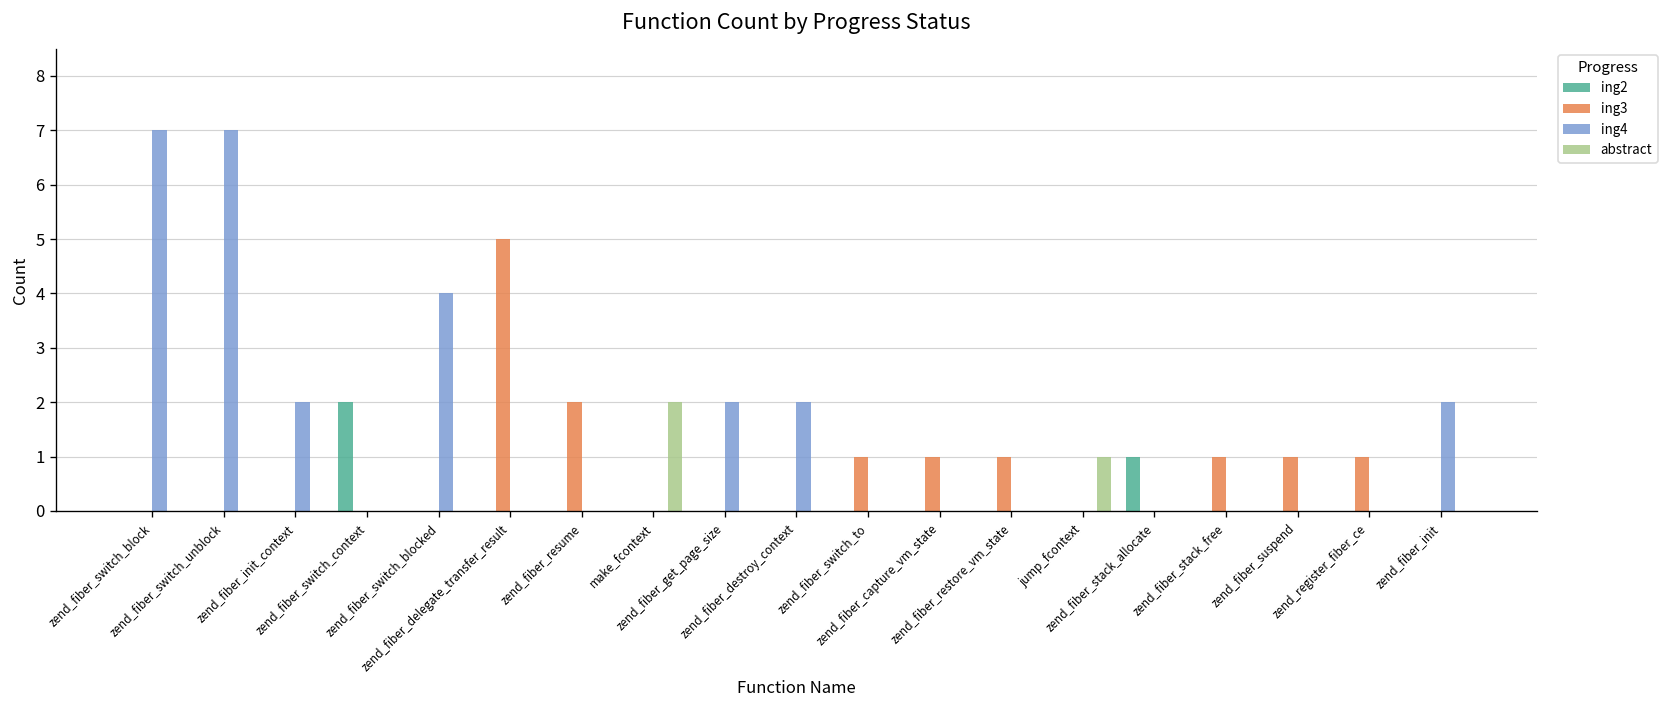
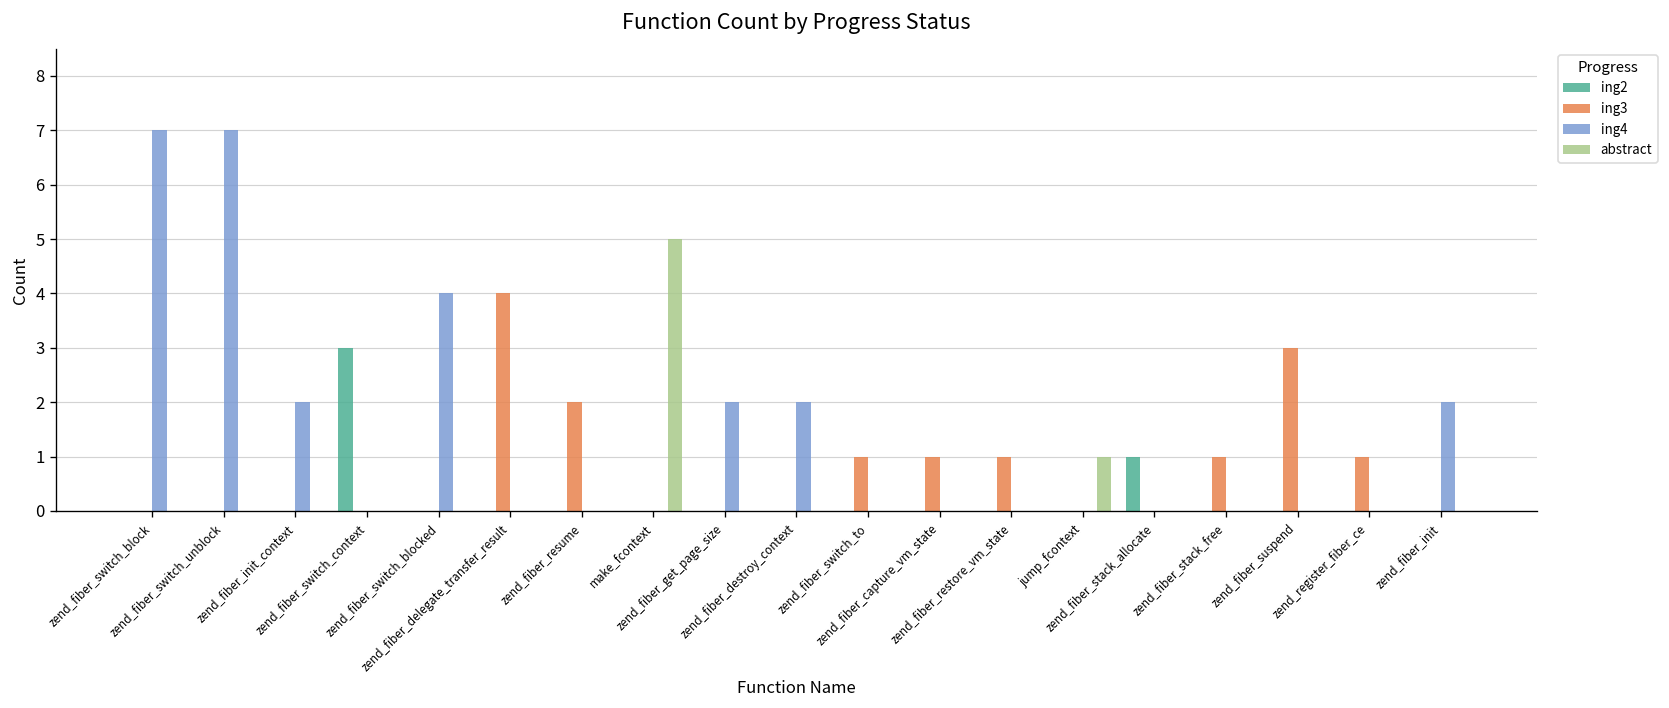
ing2, zend_fiber_switch_context: 2 -> 3
ing3, zend_fiber_delegate_transfer_result: 5 -> 4
abstract, make_fcontext: 2 -> 5
ing3, zend_fiber_suspend: 1 -> 3
